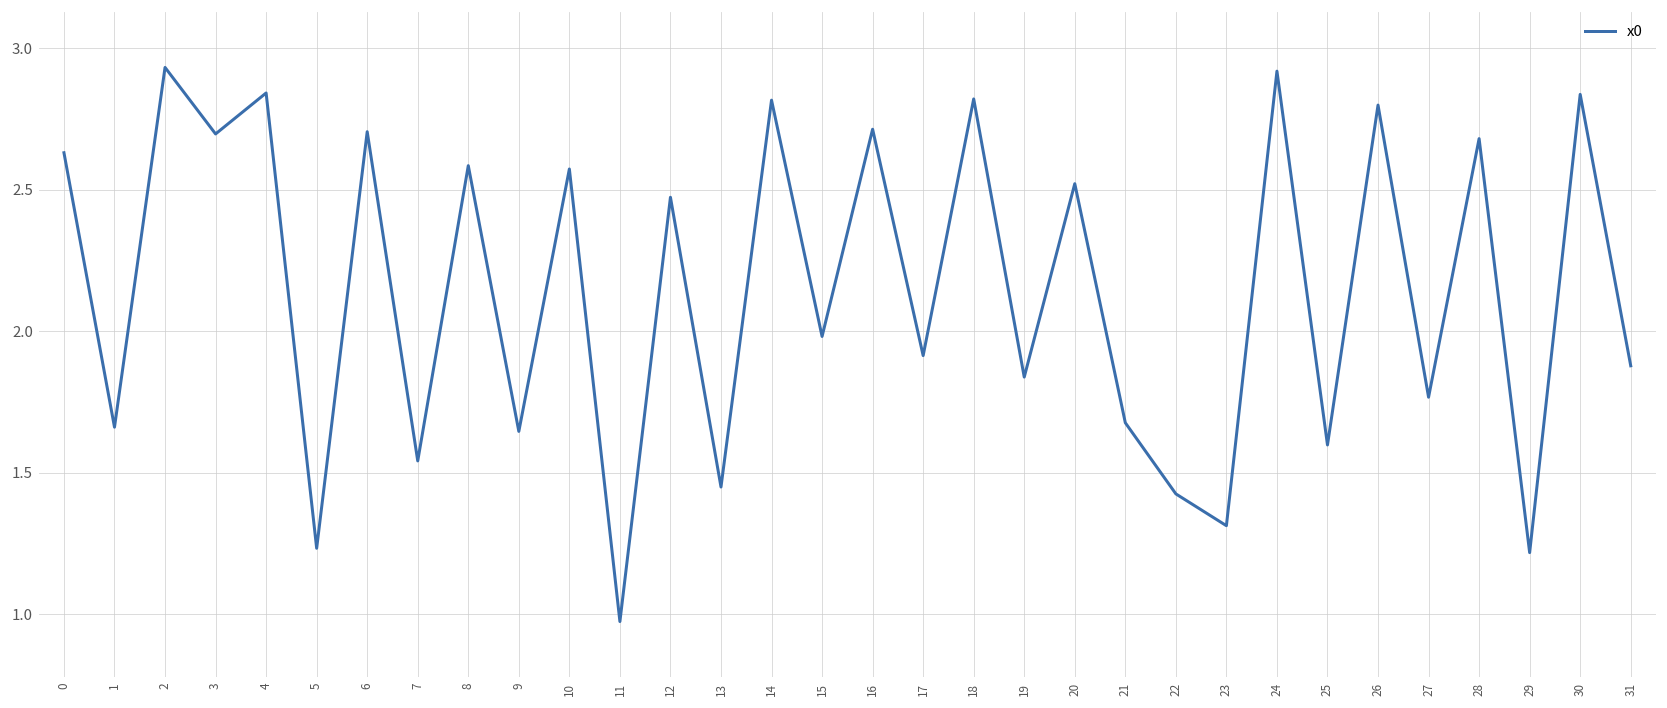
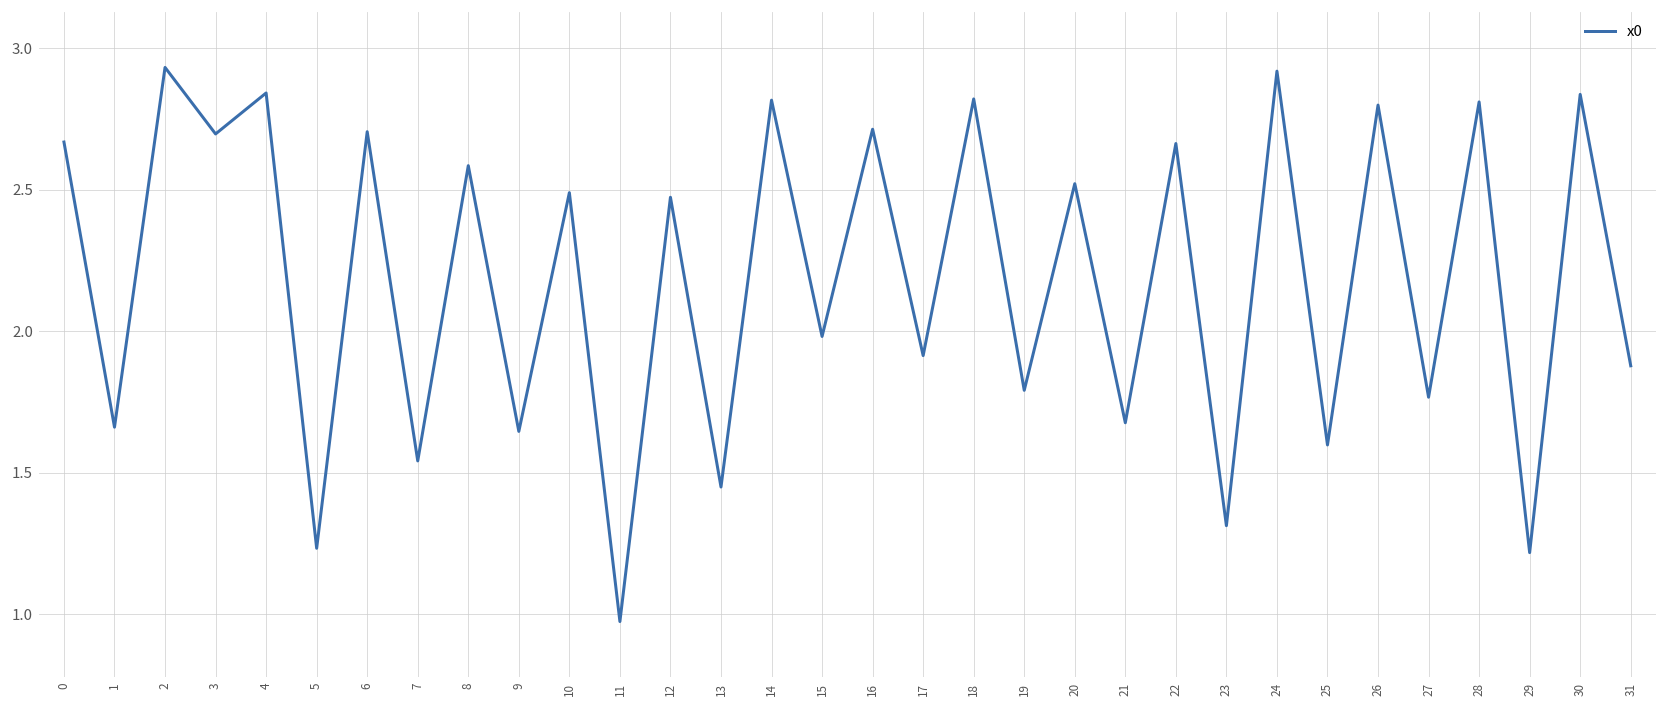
0: 2.63 -> 2.67
10: 2.57 -> 2.49
19: 1.84 -> 1.79
22: 1.43 -> 2.66
28: 2.68 -> 2.81
